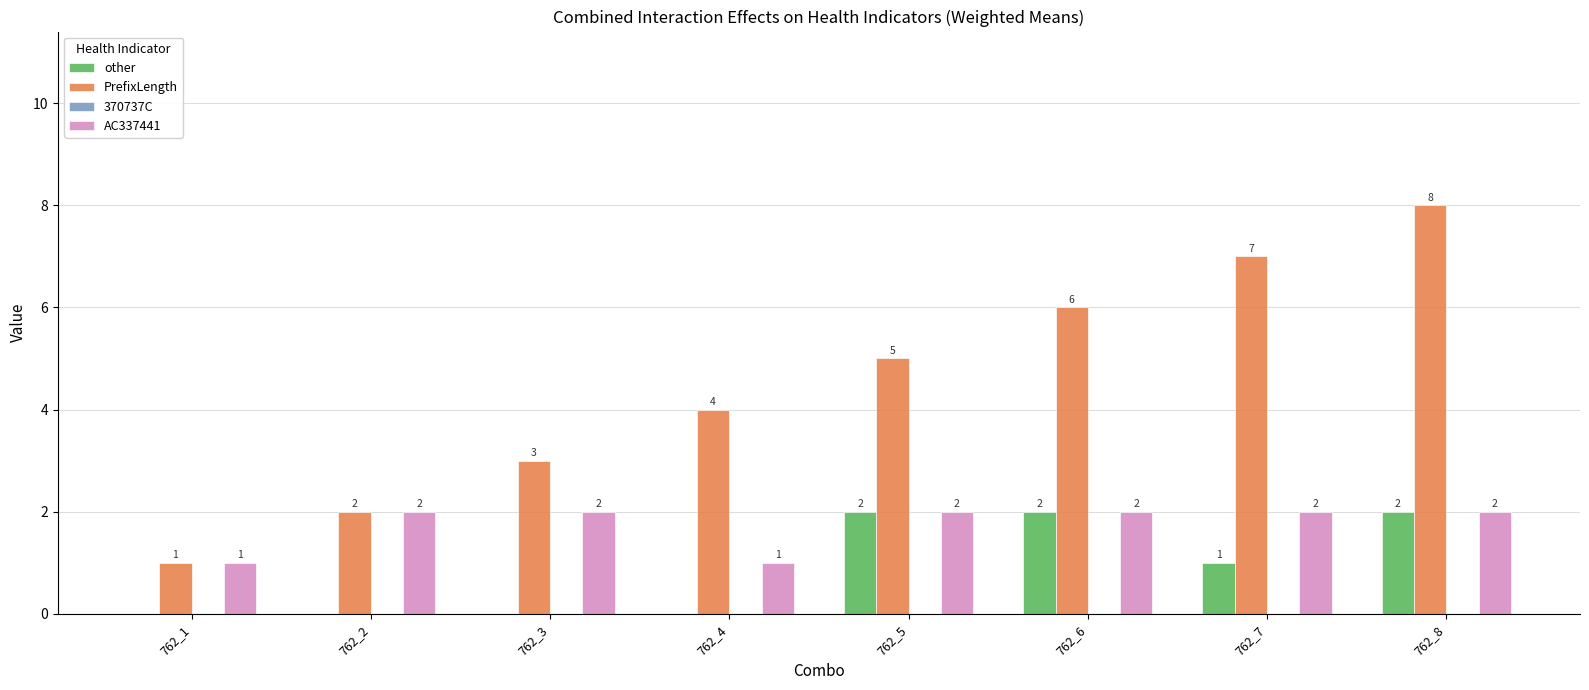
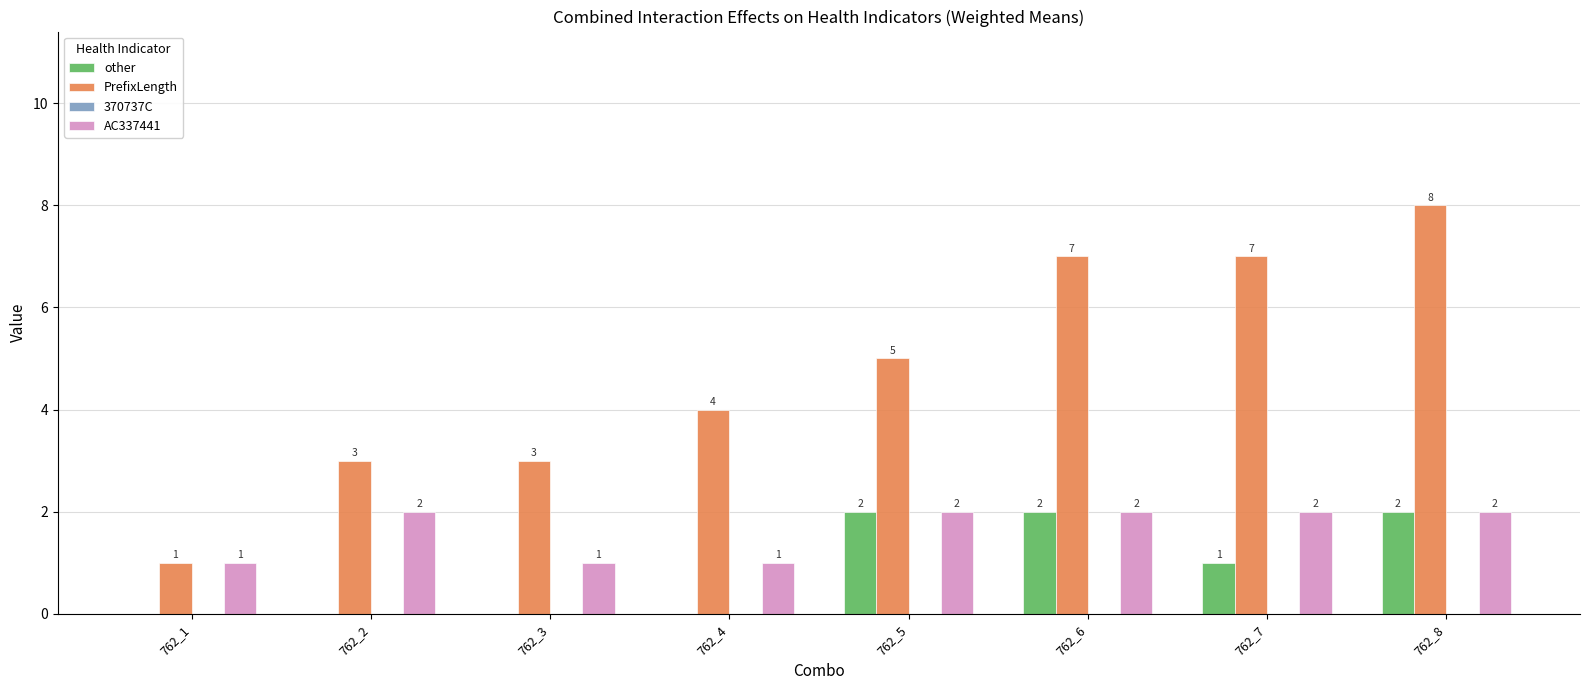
PrefixLength, 762_2: 2 -> 3
AC337441, 762_3: 2 -> 1
PrefixLength, 762_6: 6 -> 7
